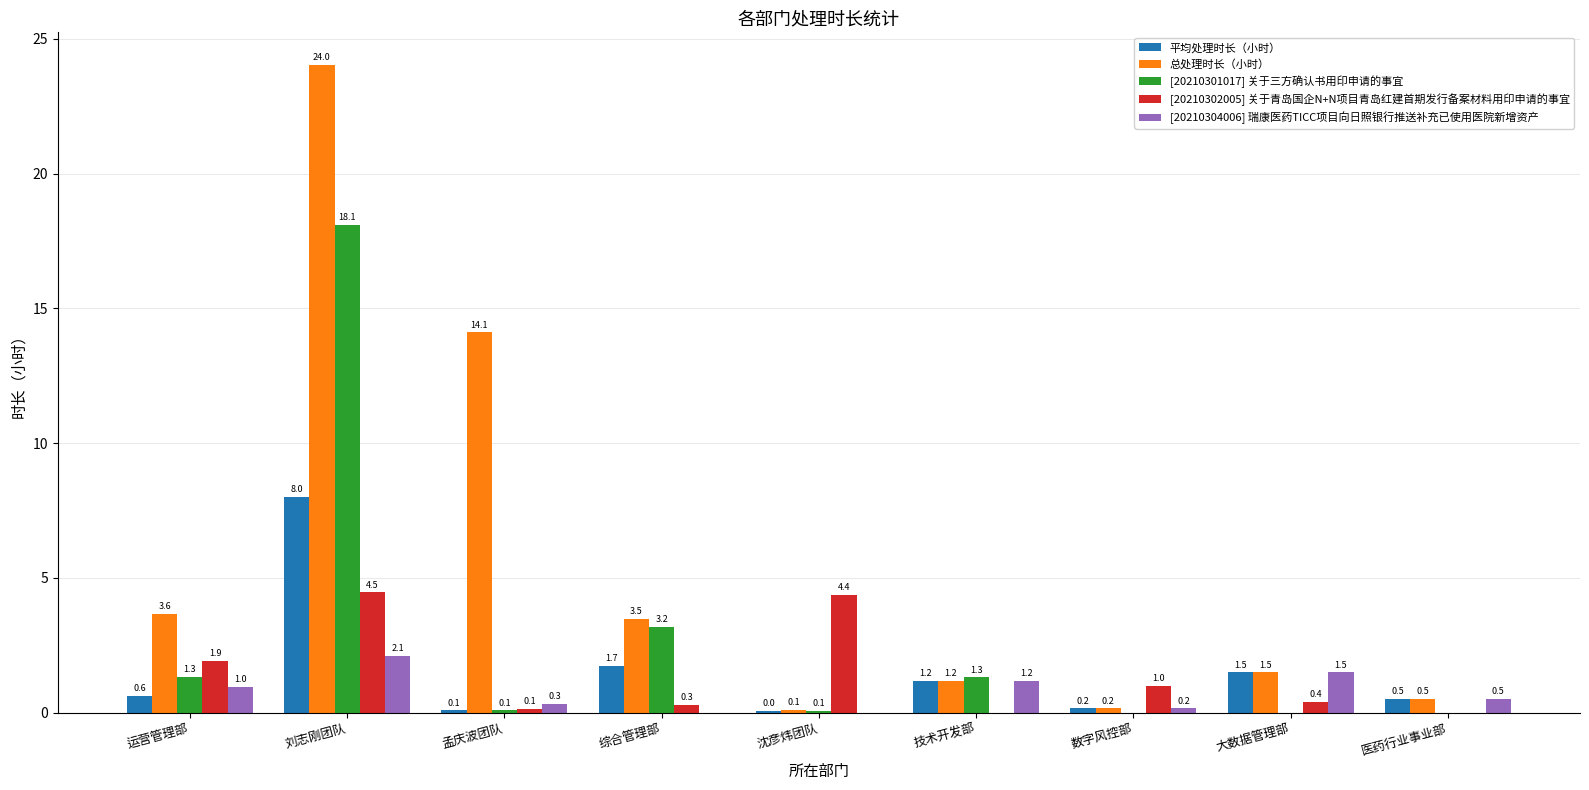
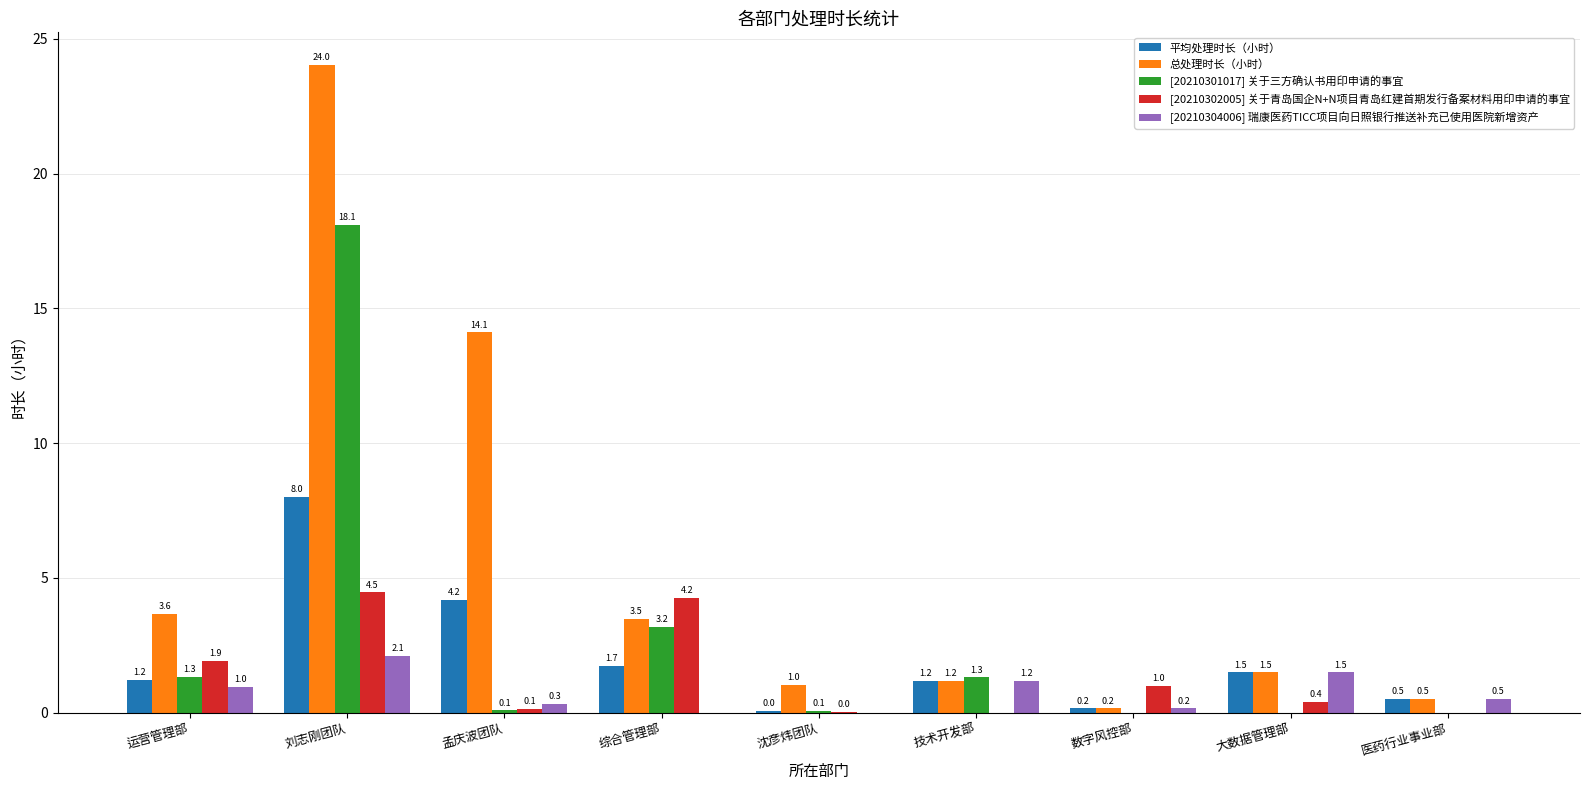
平均处理时长（小时）, 运营管理部: 0.6 -> 1.2
平均处理时长（小时）, 孟庆波团队: 0.1 -> 4.2
[20210302005] 关于青岛国企N+N项目青岛红建首期发行备案材料用印申请的事宜, 综合管理部: 0.3 -> 4.2
总处理时长（小时）, 沈彦炜团队: 0.1 -> 1.0
[20210302005] 关于青岛国企N+N项目青岛红建首期发行备案材料用印申请的事宜, 沈彦炜团队: 4.4 -> 0.0
